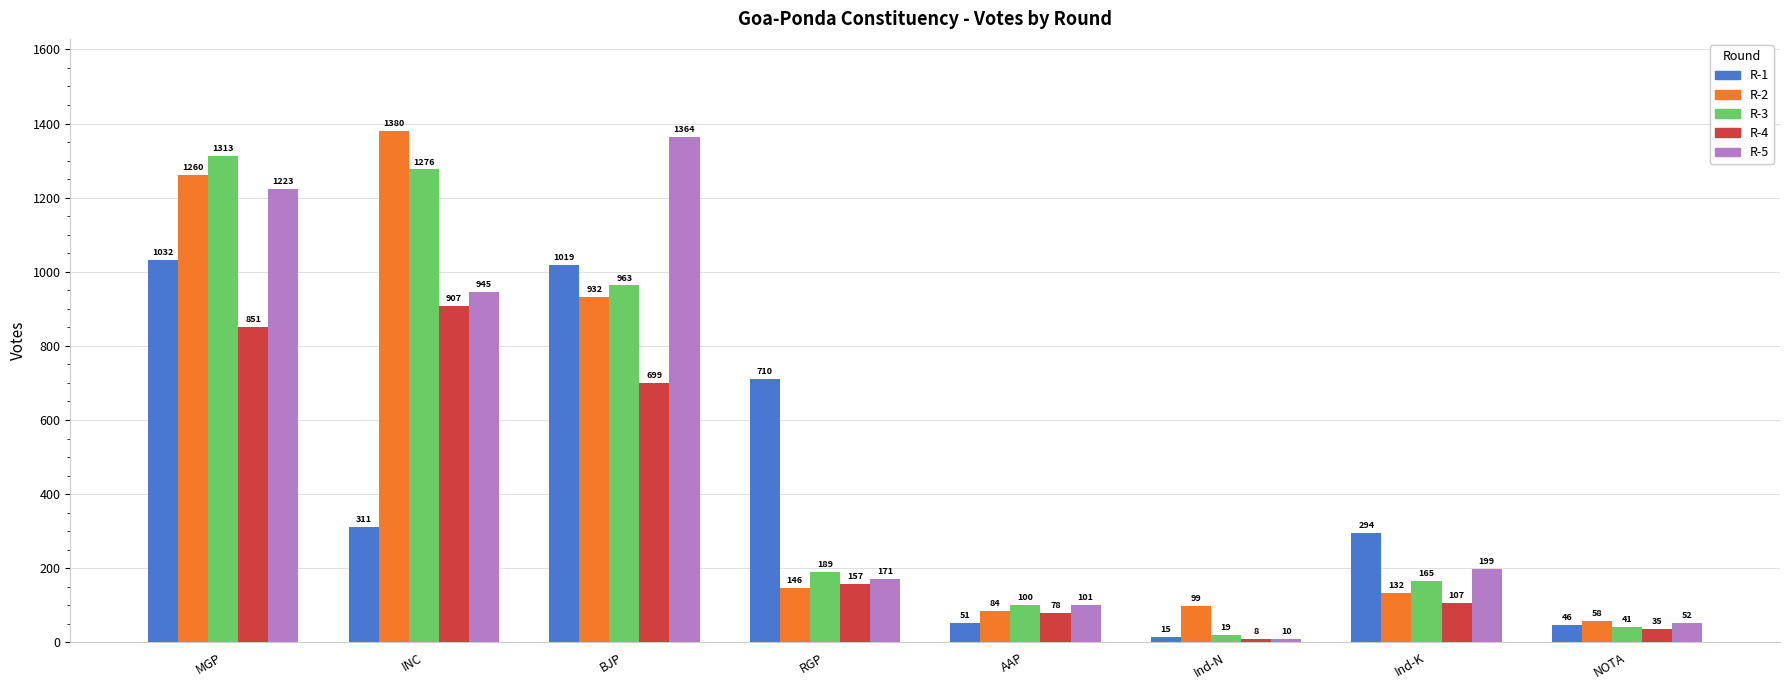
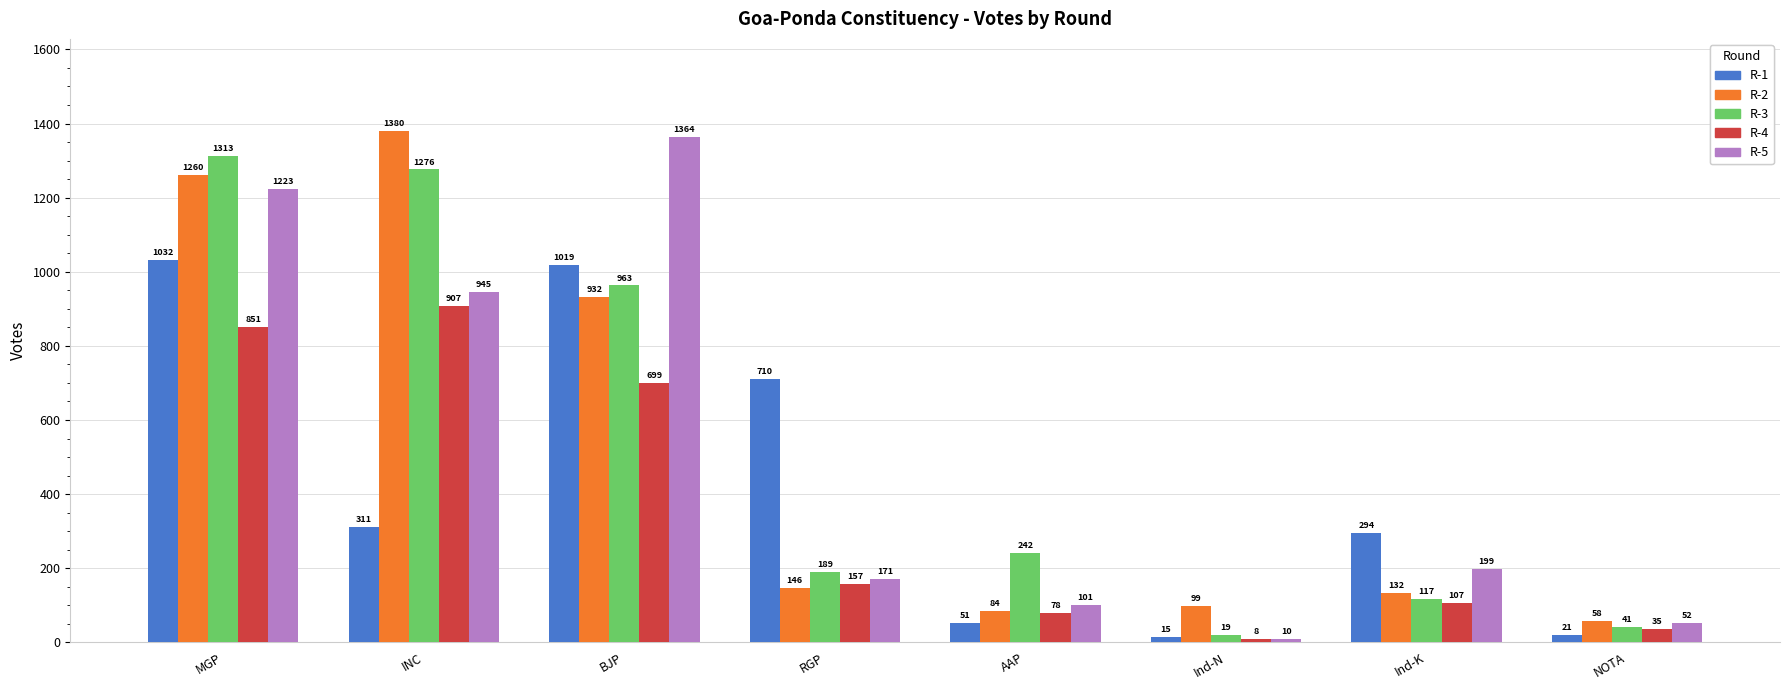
R-3, AAP: 100 -> 242
R-3, Ind-K: 165 -> 117
R-1, NOTA: 46 -> 21
